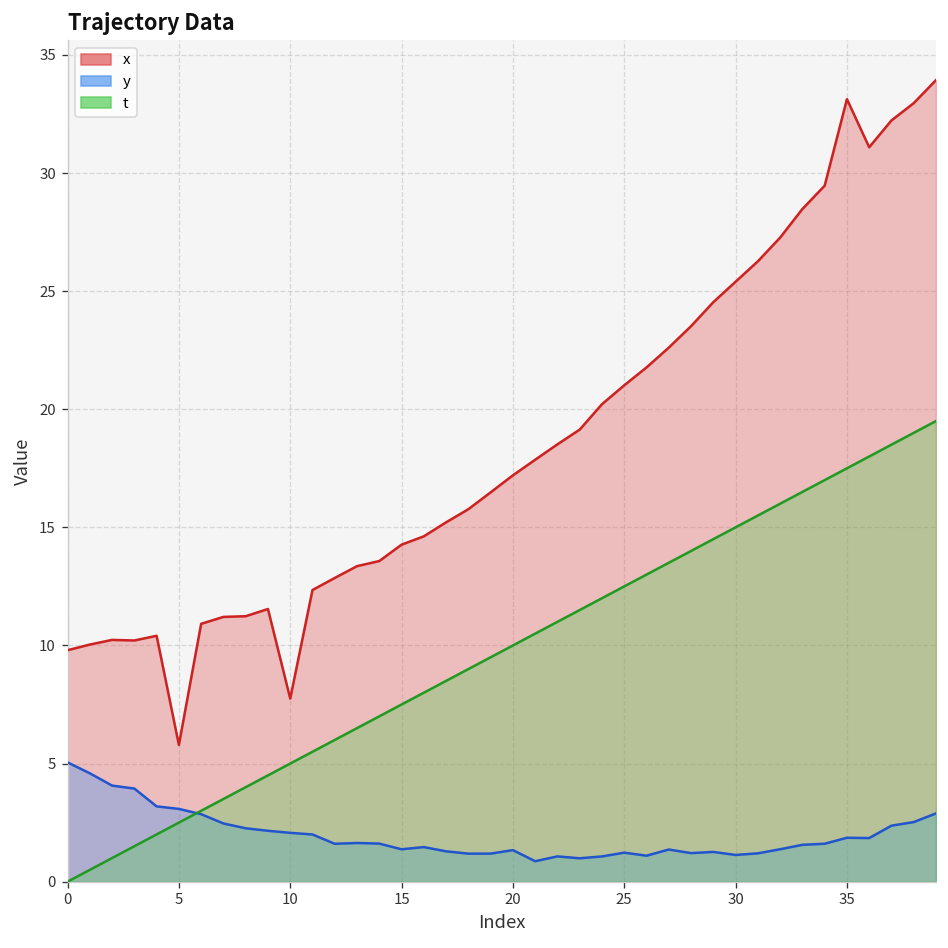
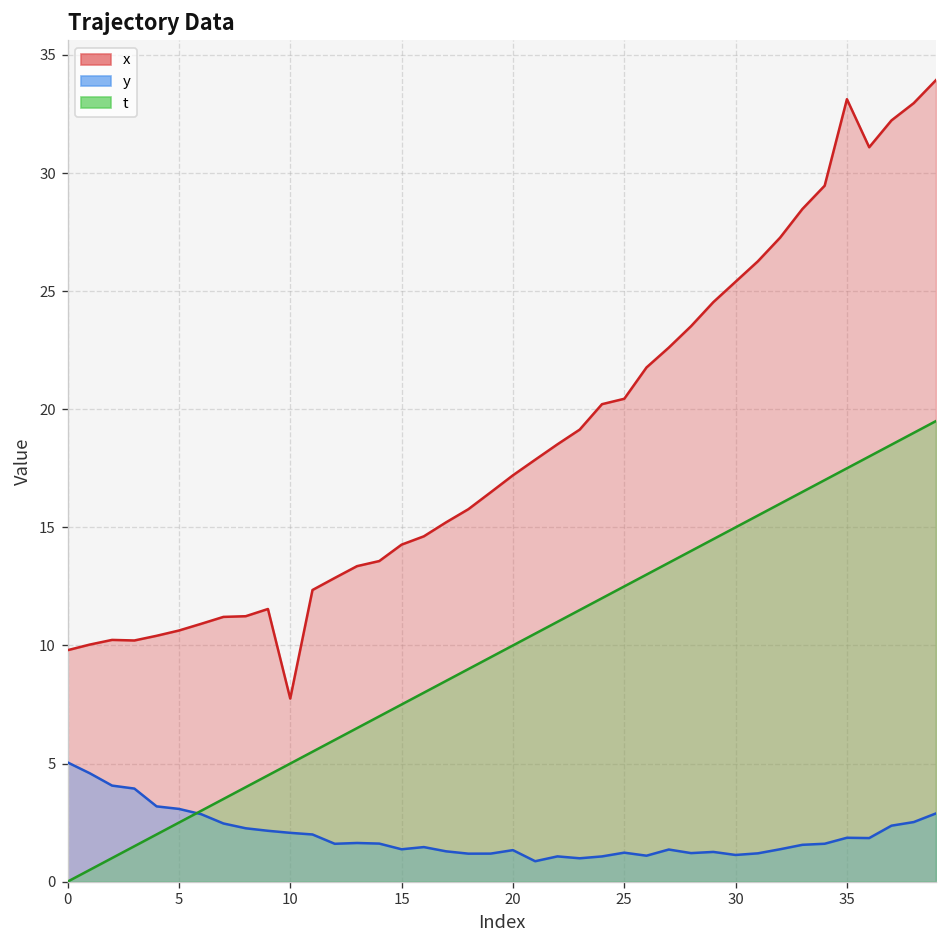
x, 5: 5.8 -> 10.6
x, 25: 21.0 -> 20.4
